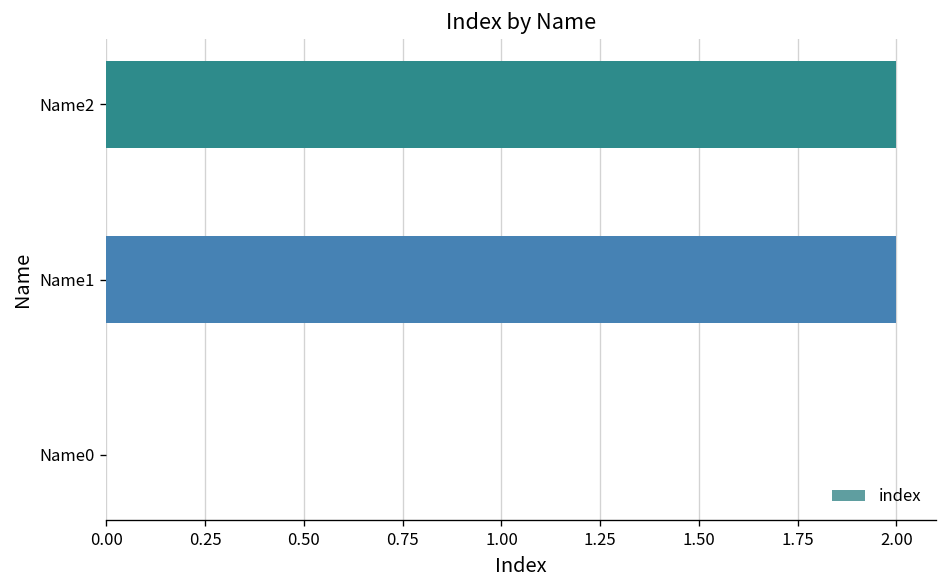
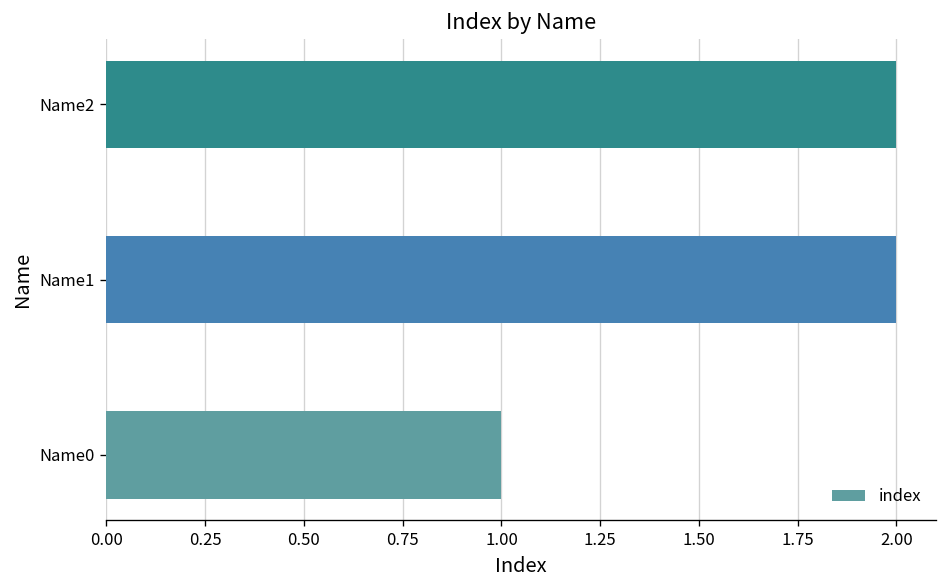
Name0: 0 -> 1
